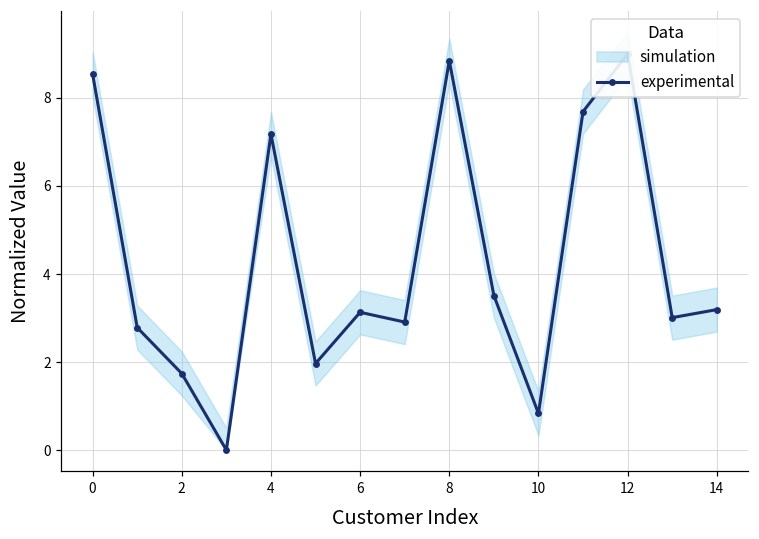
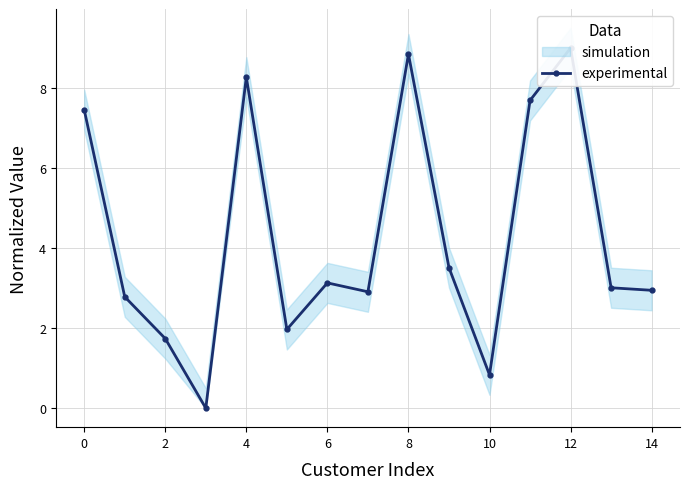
experimental, 0: 8.5 -> 7.5
experimental, 4: 7.2 -> 8.3
experimental, 14: 3.2 -> 2.9
